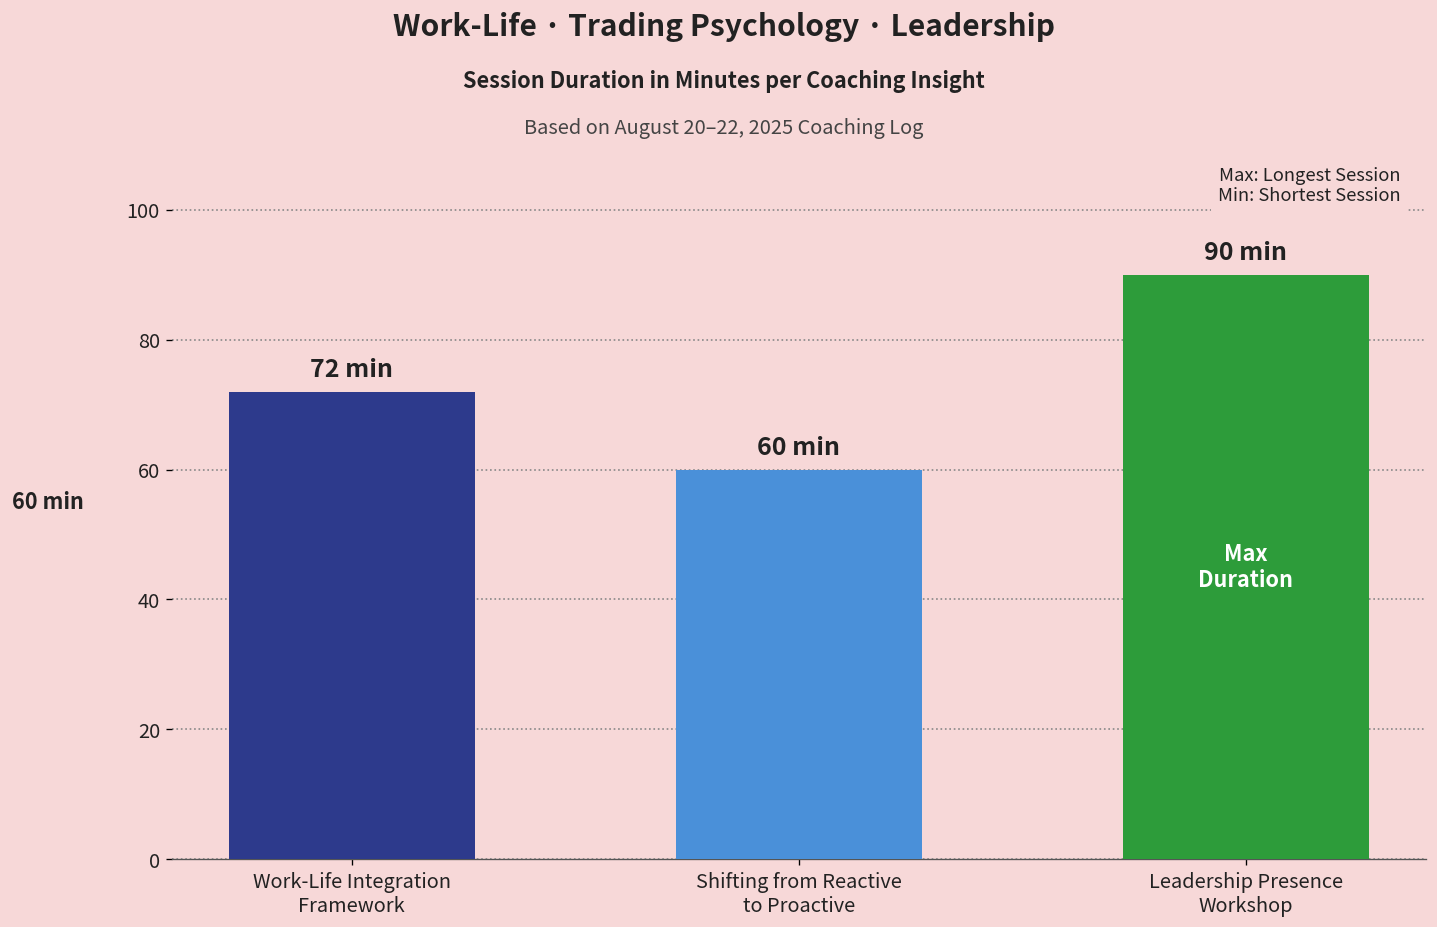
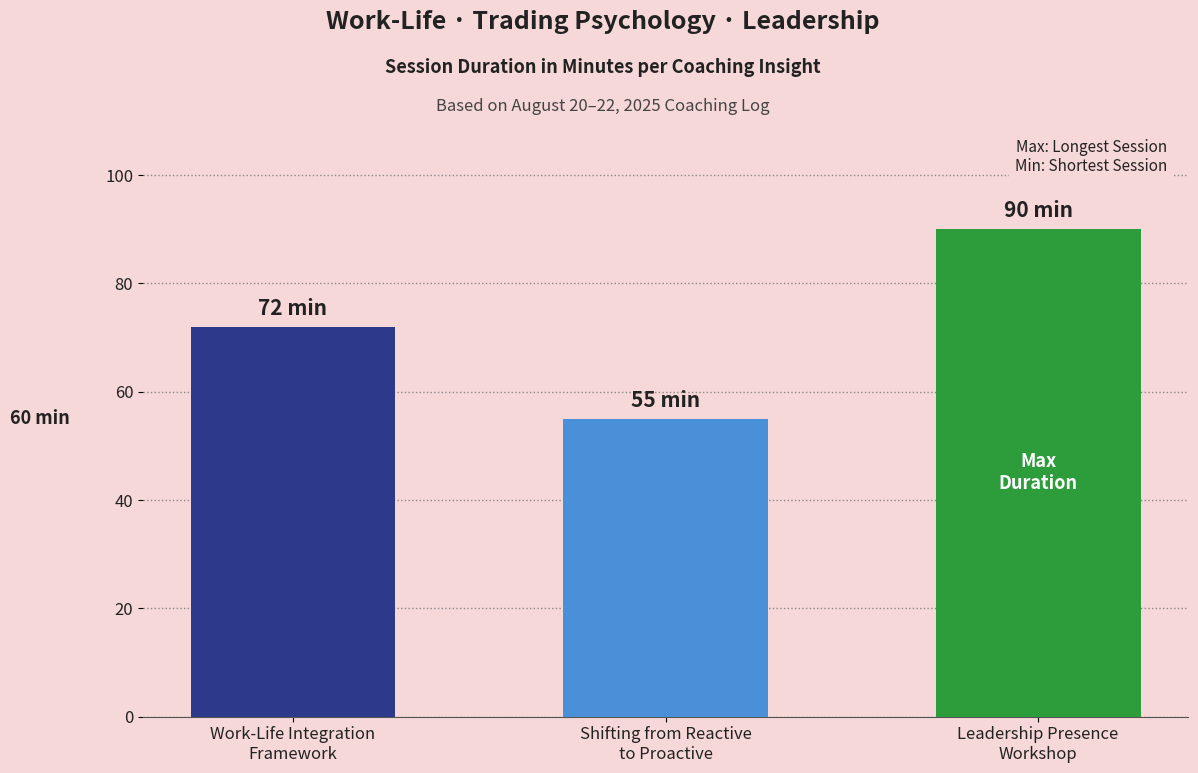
Shifting from Reactive to Proactive: 60 -> 55
